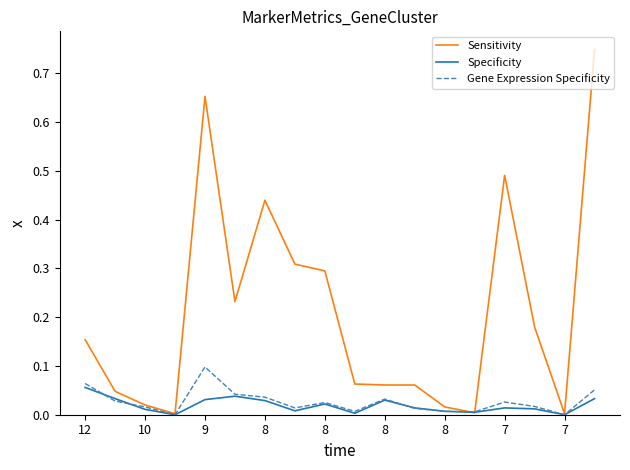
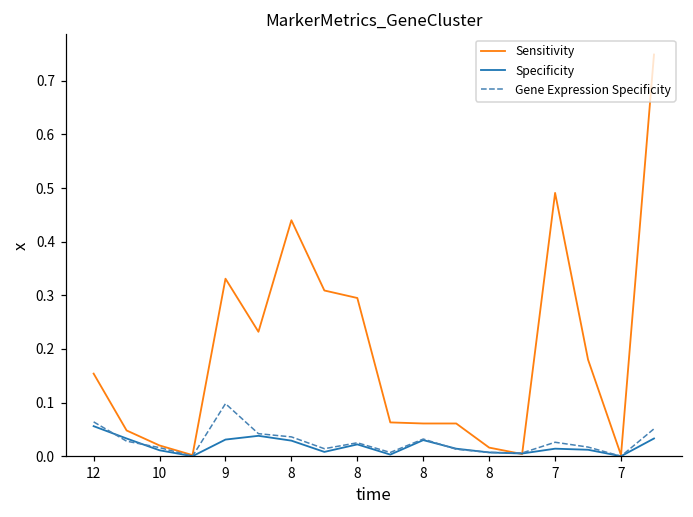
Sensitivity, 9: 0.65 -> 0.33
